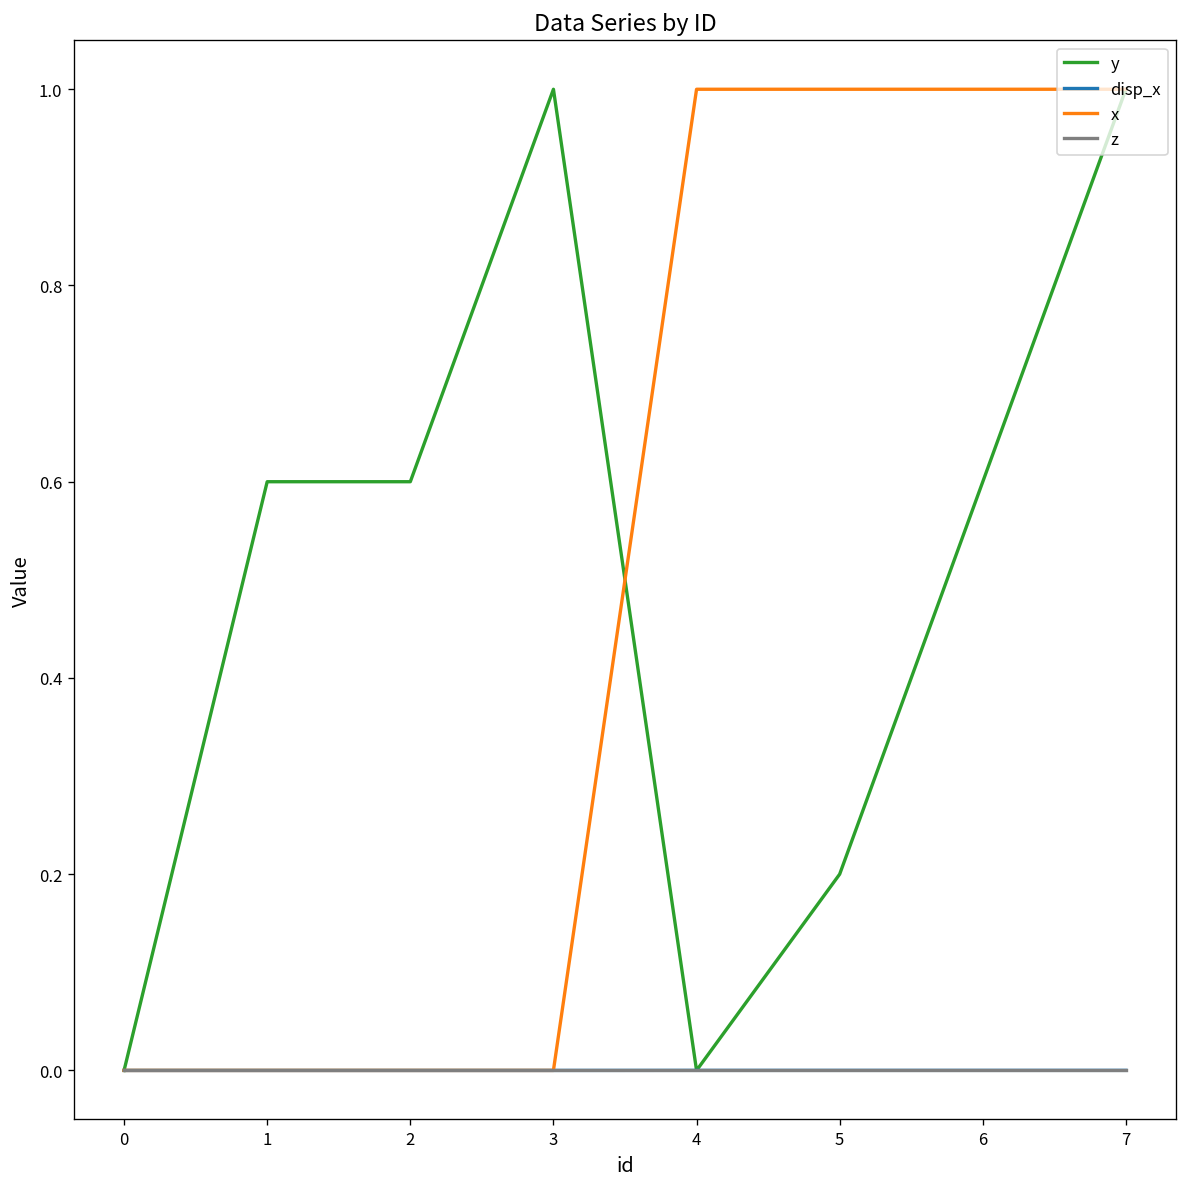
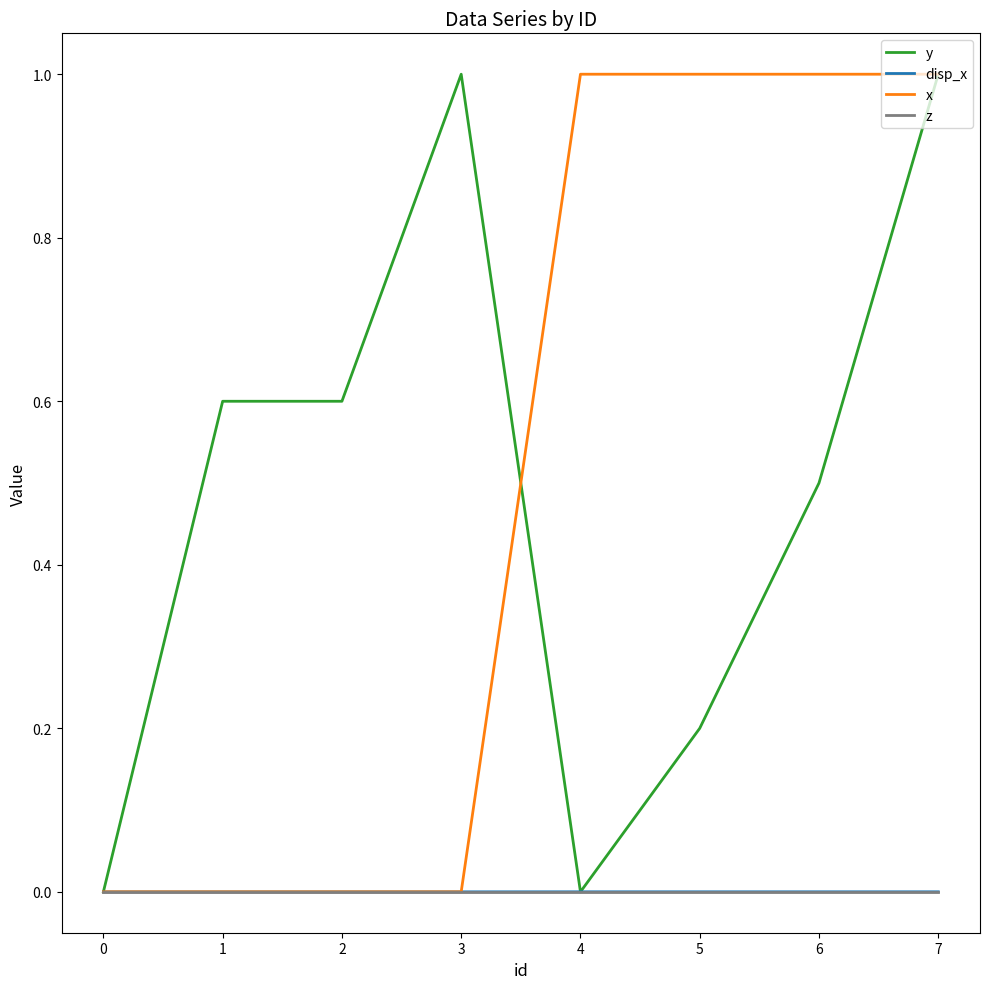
y, 6: 0.6 -> 0.5
